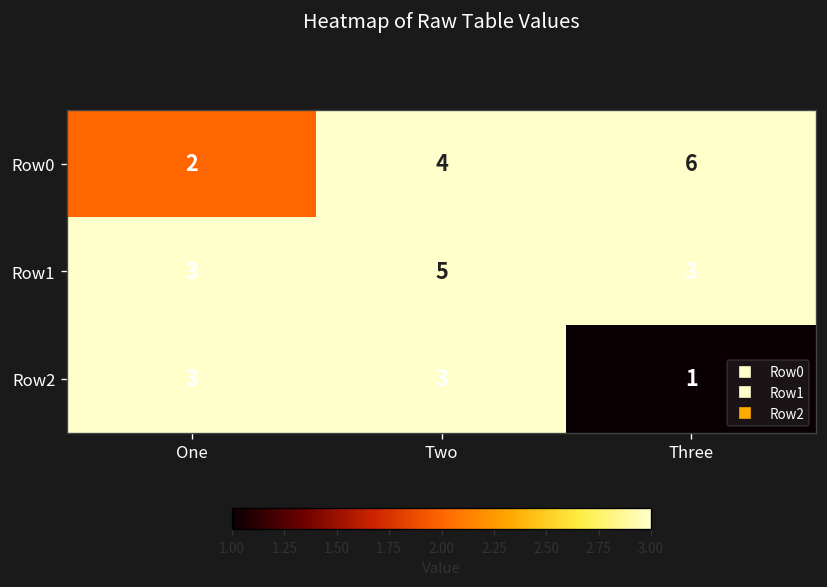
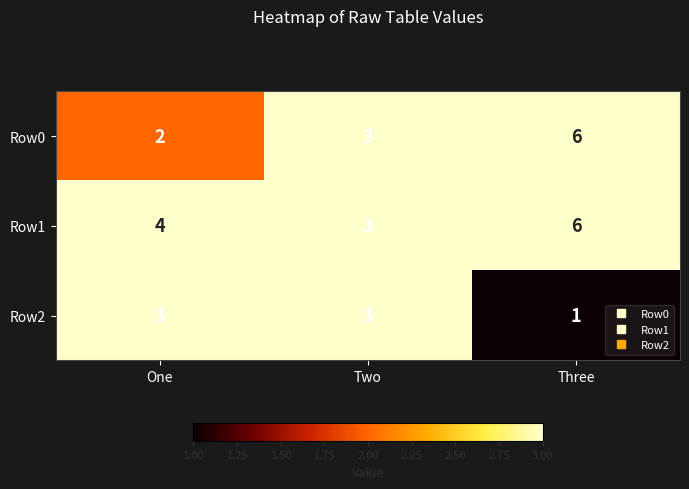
Row0, Two: 4 -> 3
Row1, One: 3 -> 4
Row1, Two: 5 -> 3
Row1, Three: 3 -> 6
